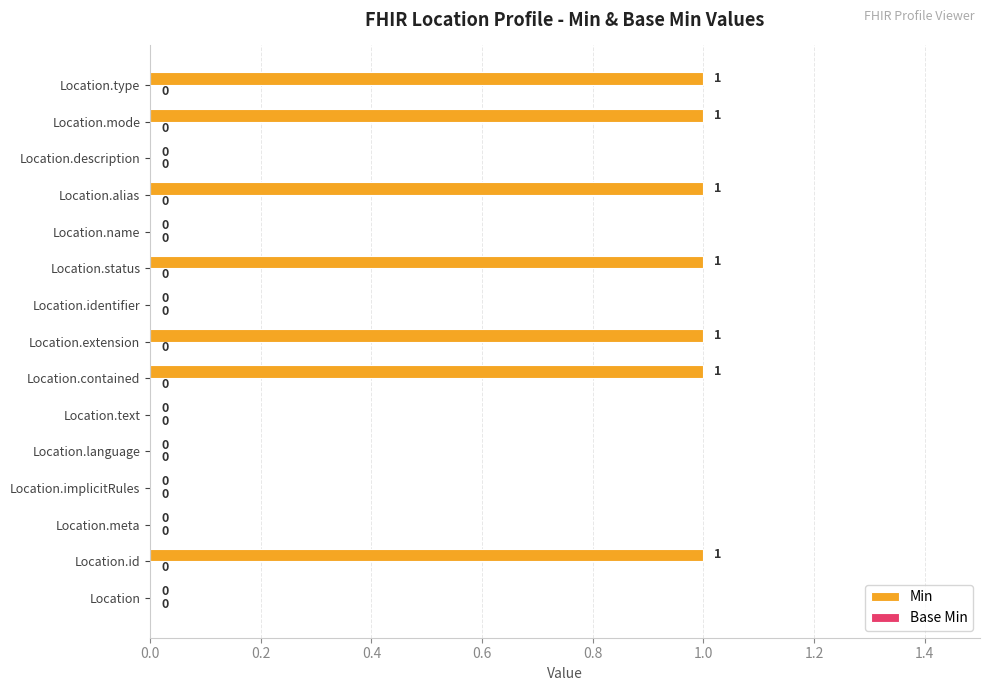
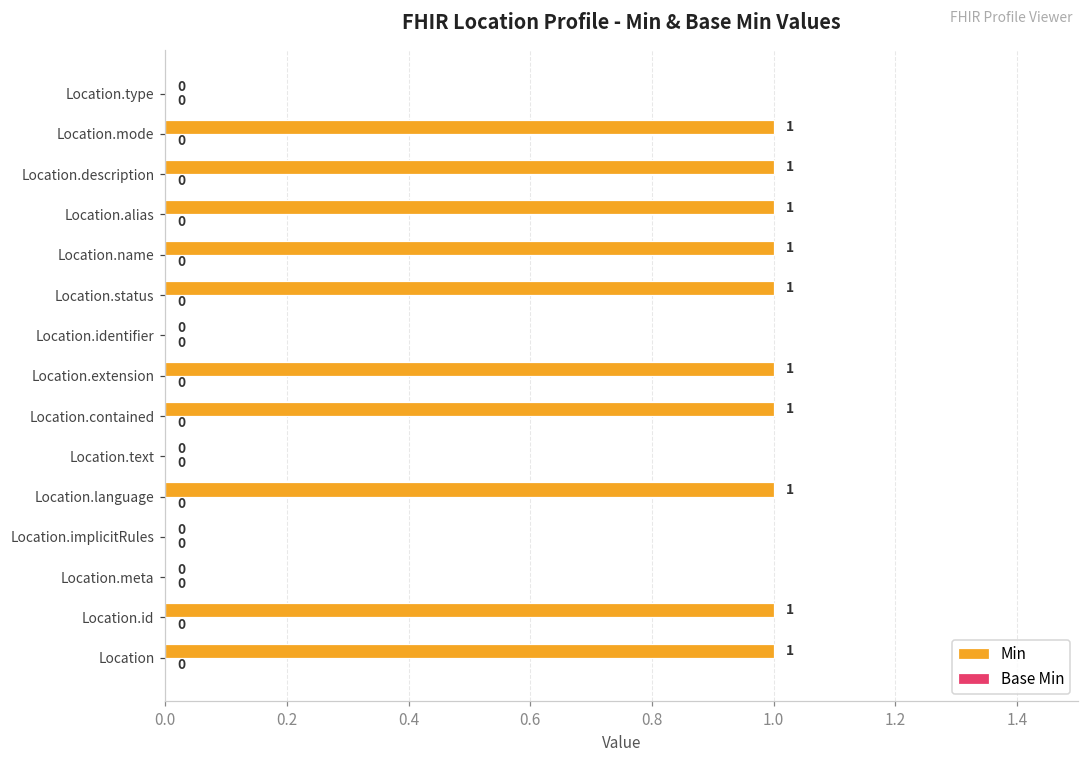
Min, Location.type: 1 -> 0
Min, Location.description: 0 -> 1
Min, Location.name: 0 -> 1
Min, Location.language: 0 -> 1
Min, Location: 0 -> 1
